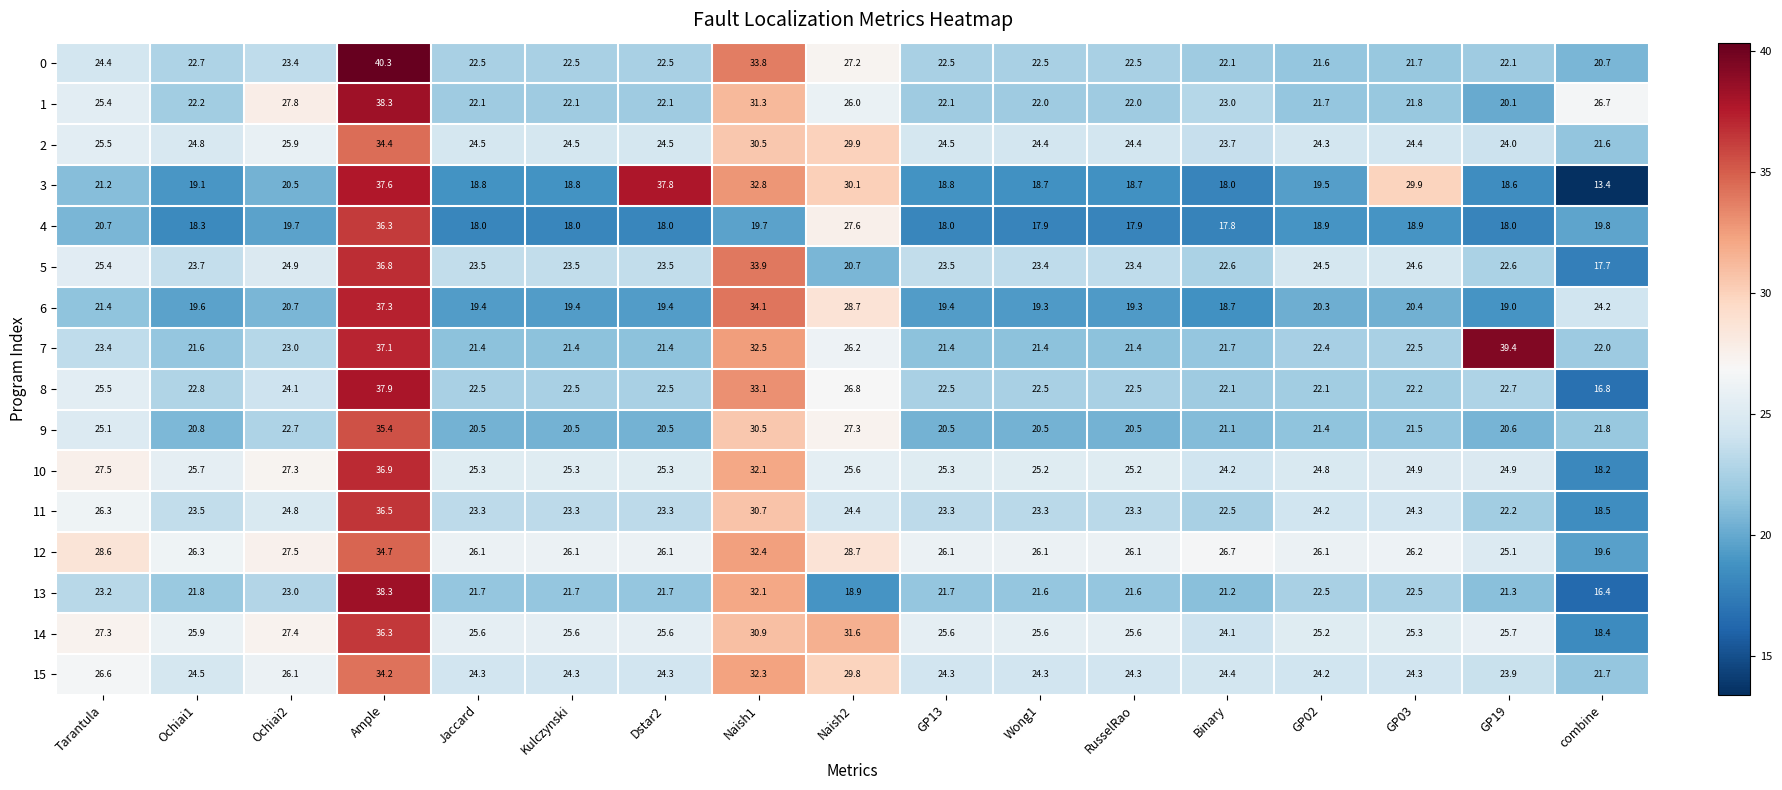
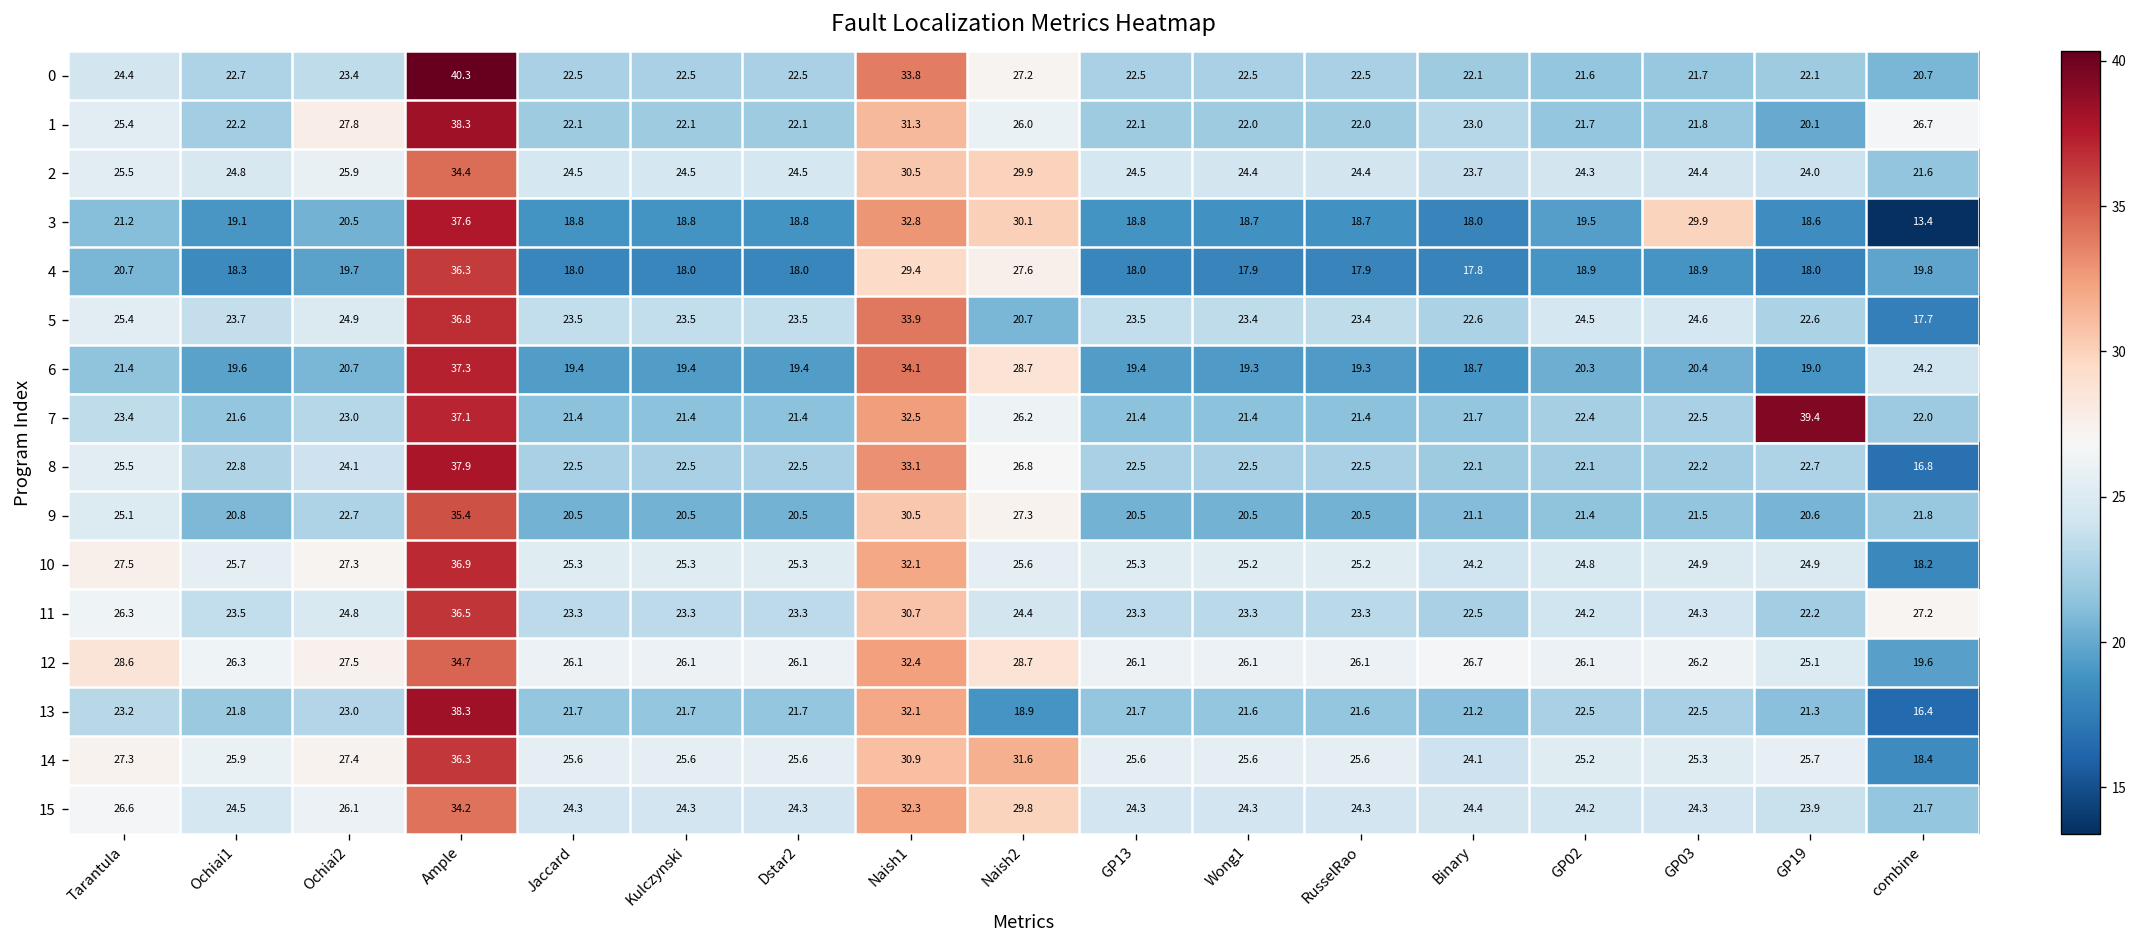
3, Dstar2: 37.8 -> 18.8
4, Naish1: 19.7 -> 29.4
11, combine: 18.5 -> 27.2
